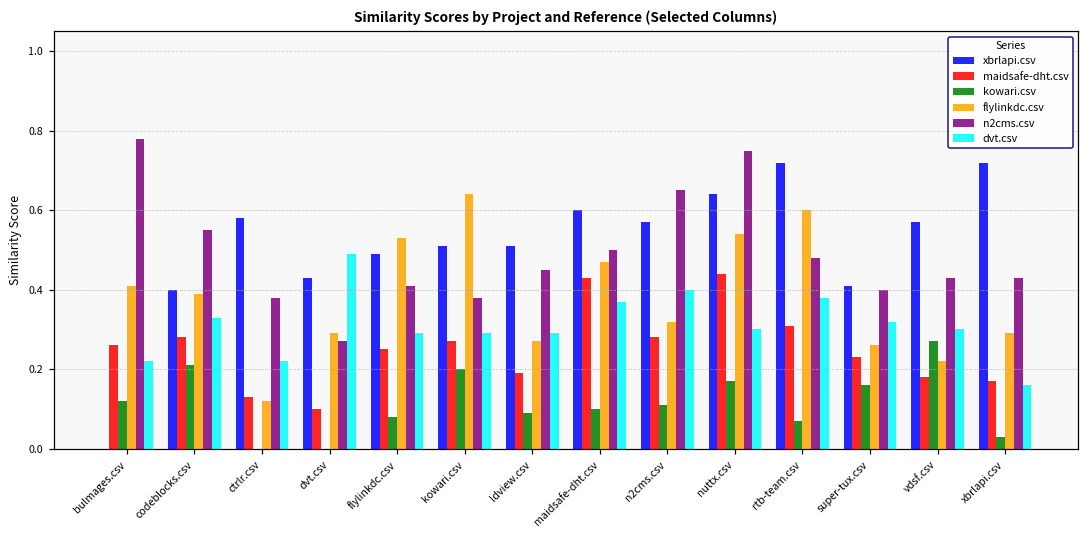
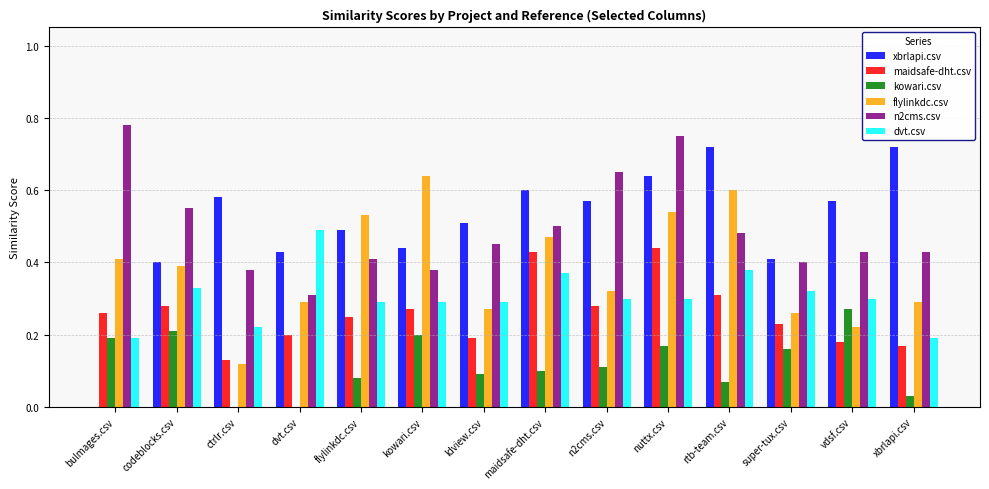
kowari.csv, bulmages.csv: 0.12 -> 0.19
dvt.csv, bulmages.csv: 0.22 -> 0.19
maidsafe-dht.csv, dvt.csv: 0.1 -> 0.2
n2cms.csv, dvt.csv: 0.27 -> 0.31
xbrlapi.csv, kowari.csv: 0.51 -> 0.44
dvt.csv, n2cms.csv: 0.4 -> 0.3
dvt.csv, xbrlapi.csv: 0.16 -> 0.19
